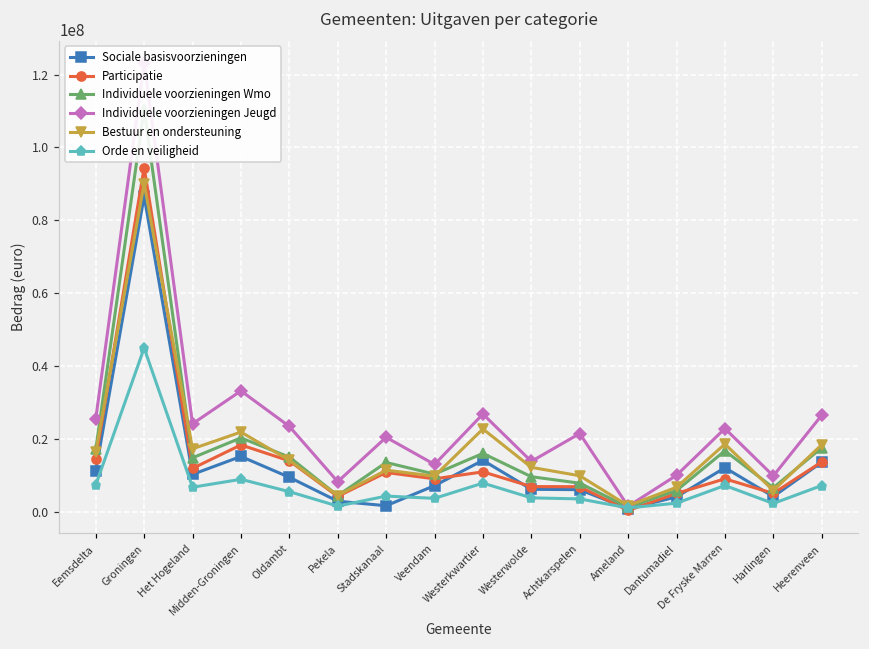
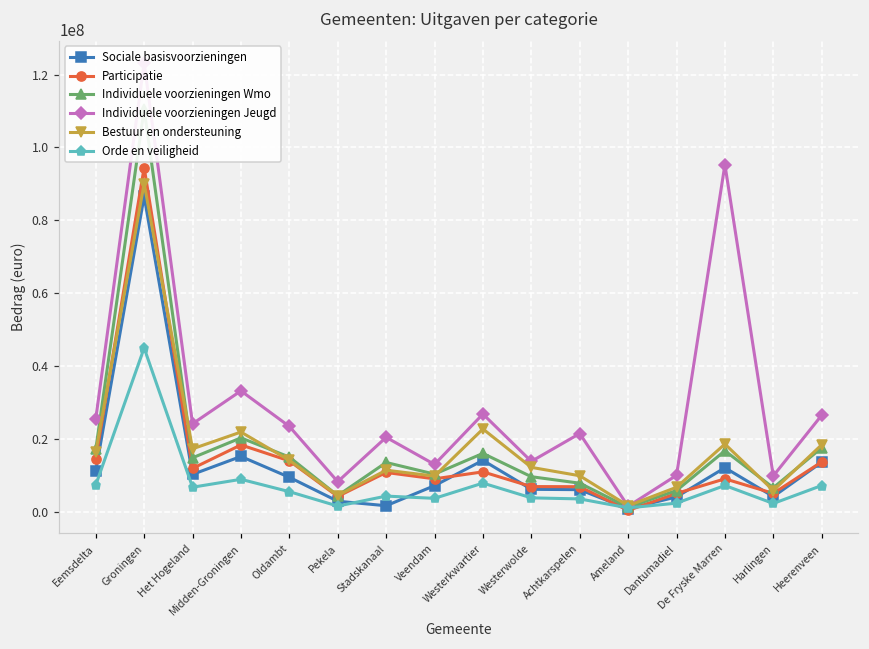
Individuele voorzieningen Jeugd, De Fryske Marren: 23000000 -> 95000000
